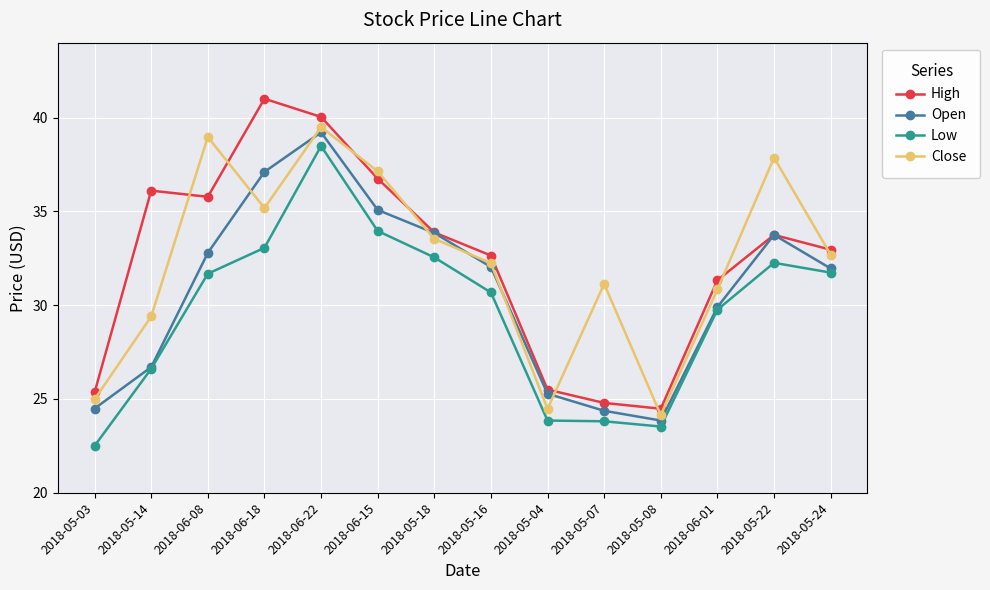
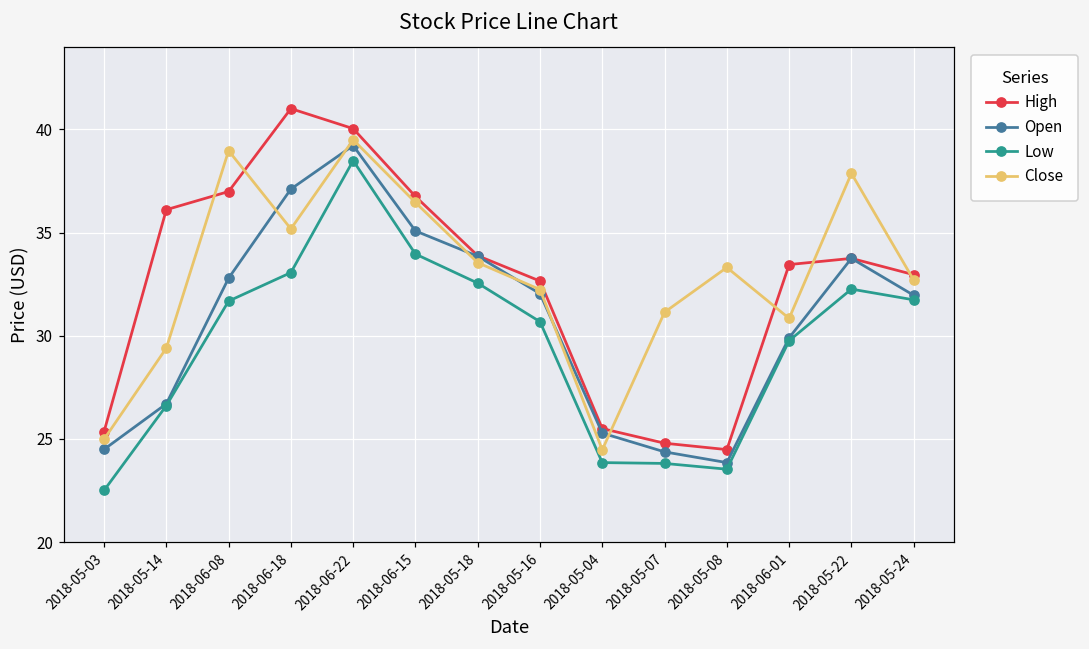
High, 2018-06-08: 35.8 -> 37.0
Close, 2018-06-15: 37.1 -> 36.5
Close, 2018-05-08: 24.1 -> 33.3
High, 2018-06-01: 31.3 -> 33.5
